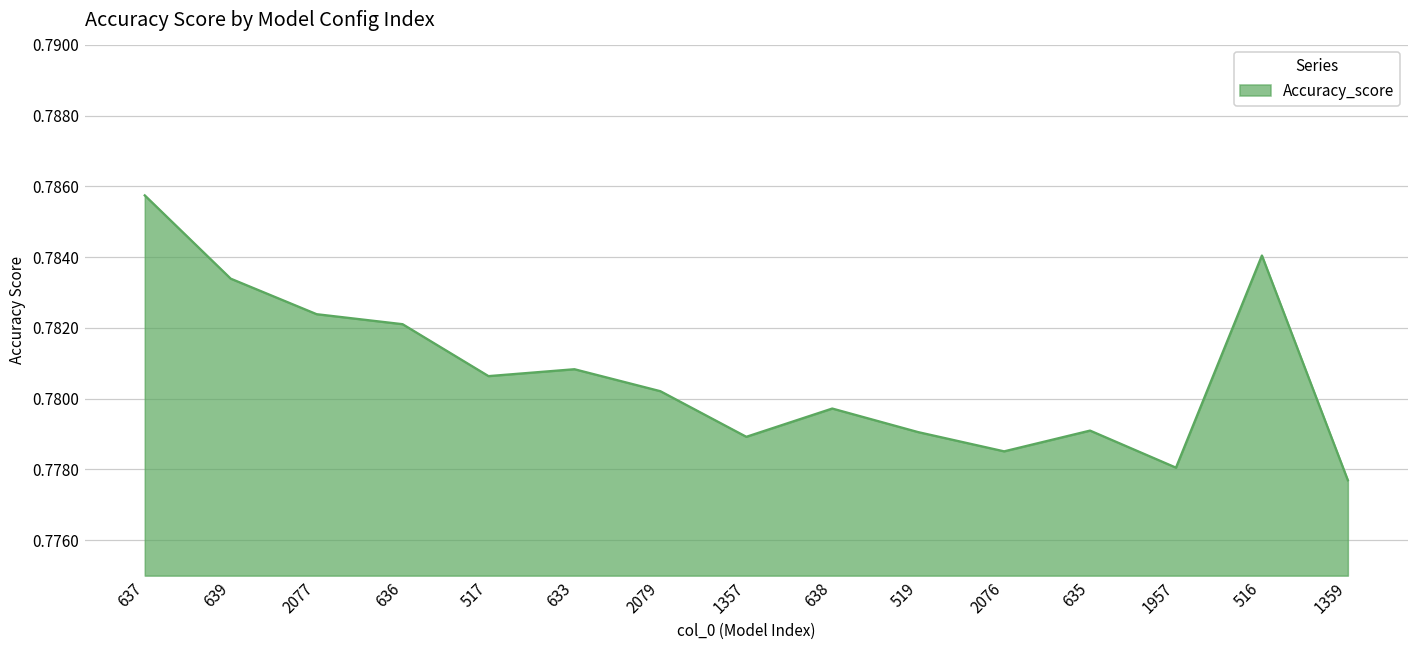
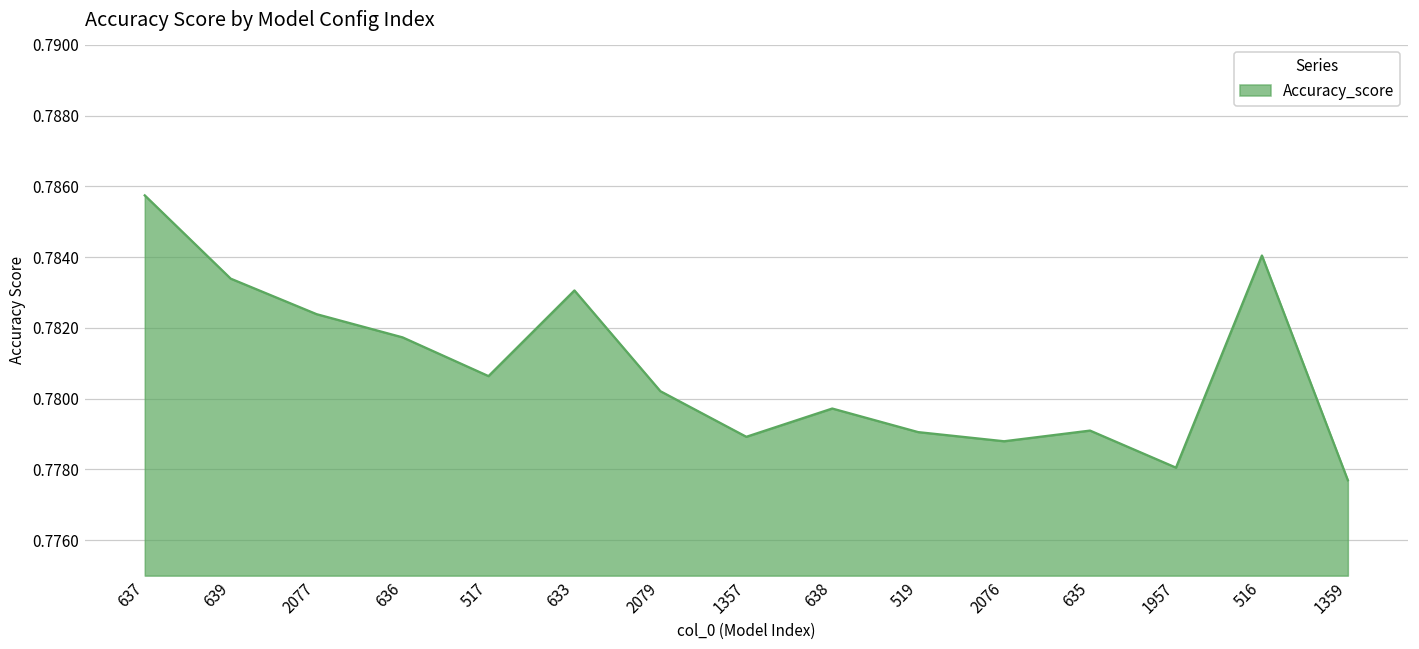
636: 0.7821 -> 0.7817
633: 0.7808 -> 0.7831
2076: 0.7785 -> 0.7788
